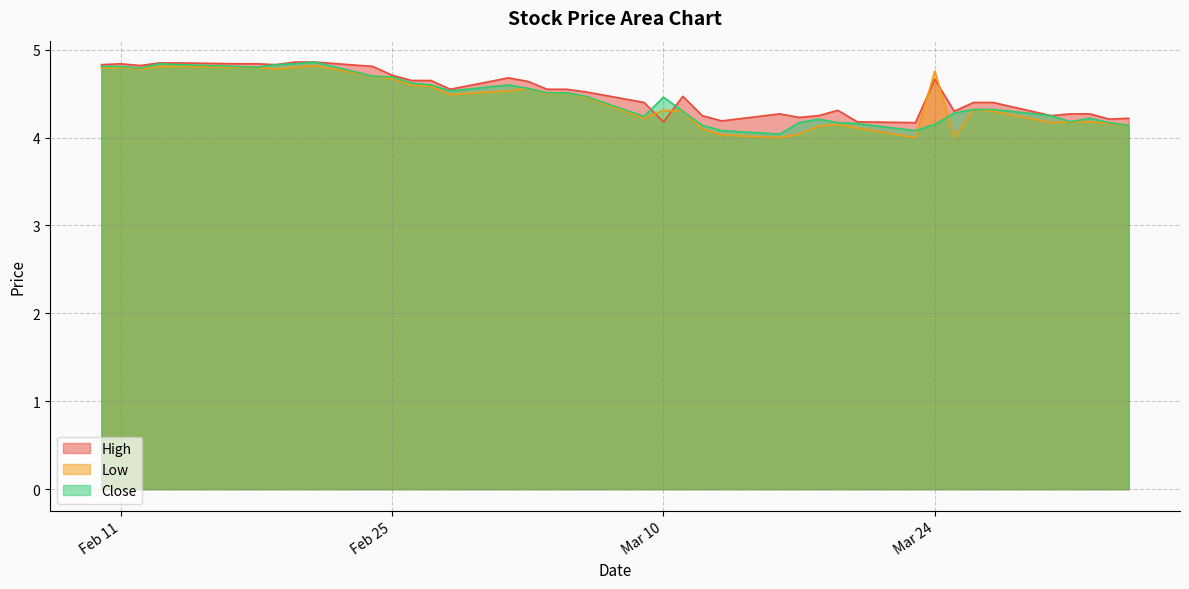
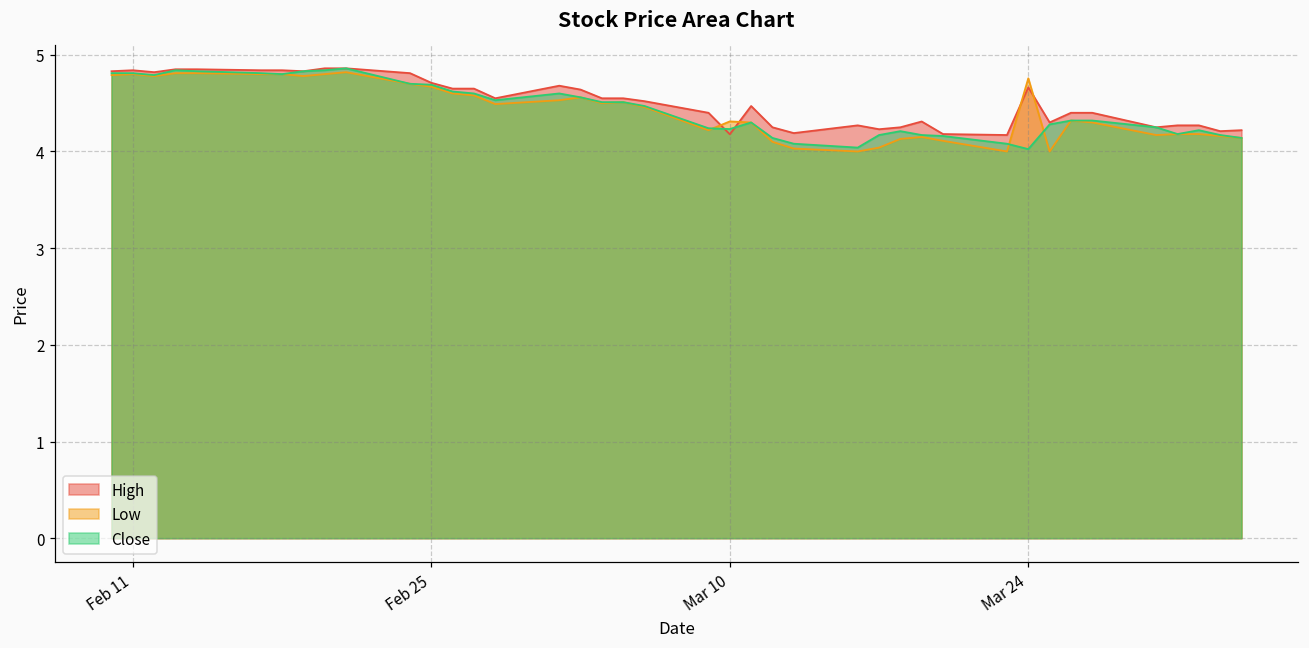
Close, Mar 10: 4.5 -> 4.2
Close, Mar 24: 4.2 -> 4.0
